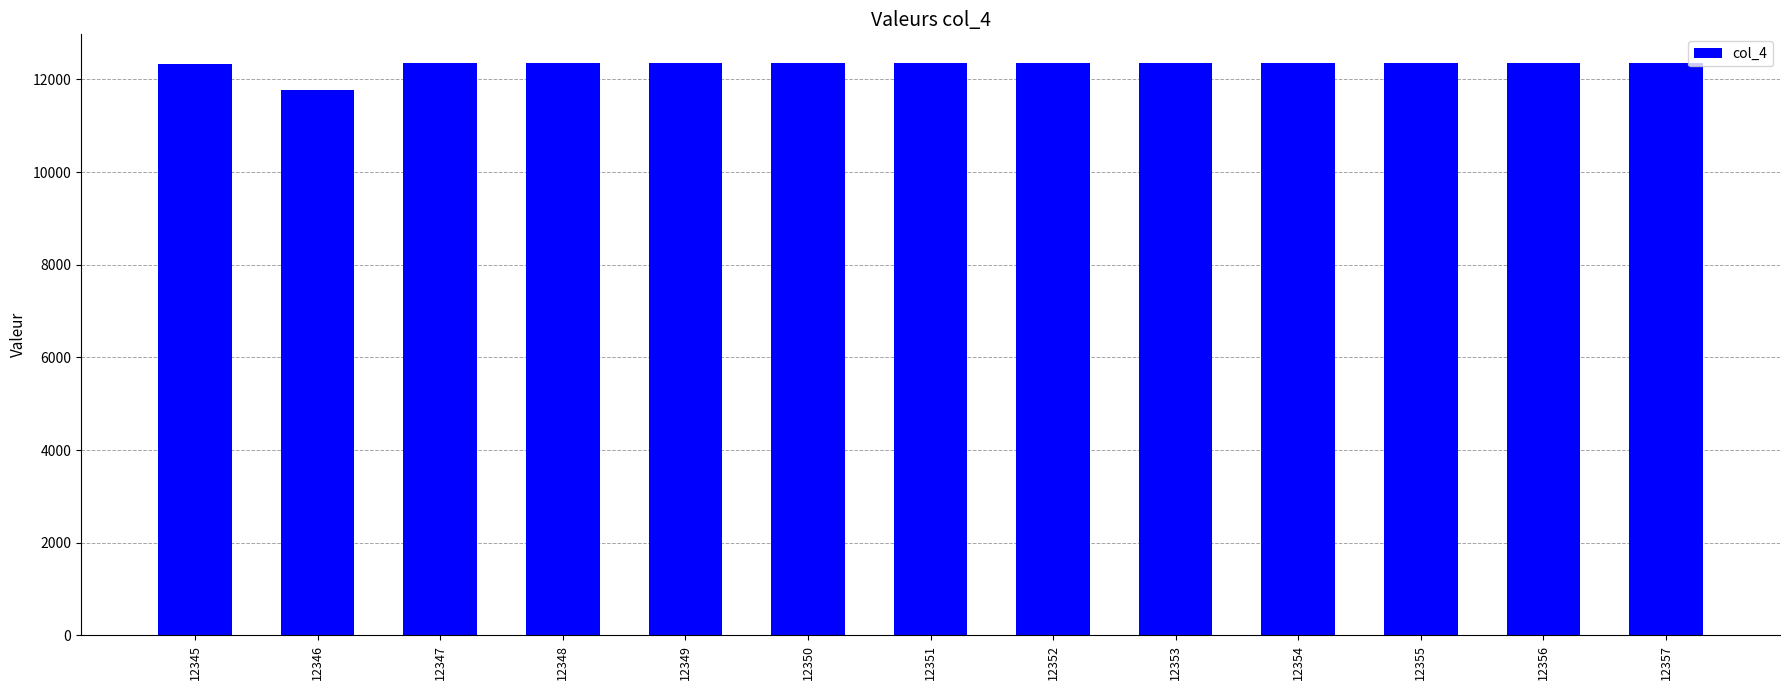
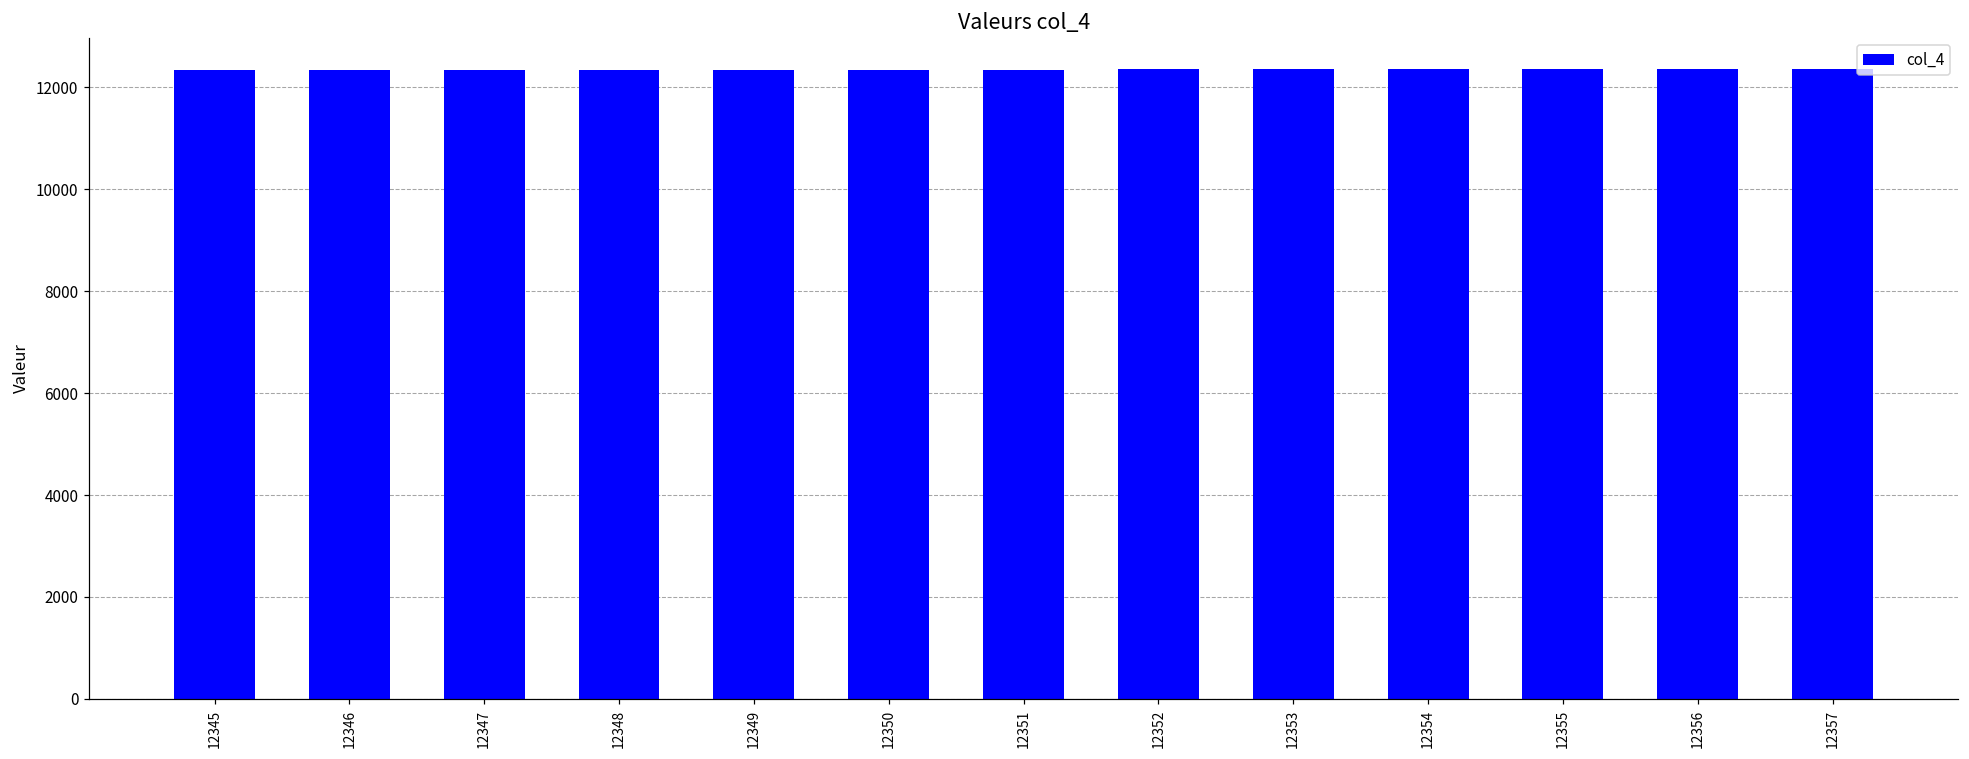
12346: 11800 -> 12300
